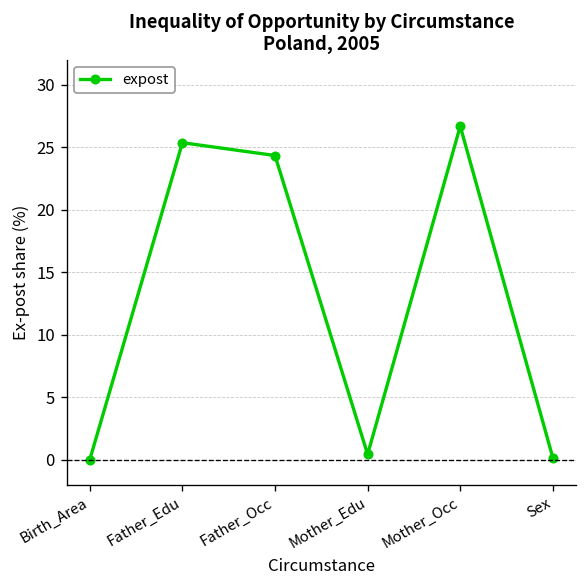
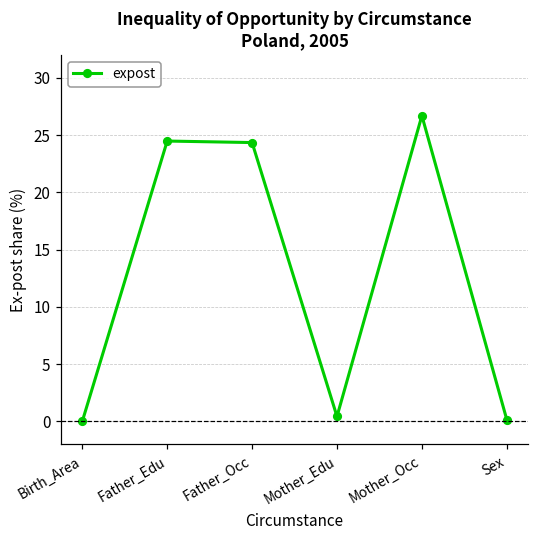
Father_Edu: 25.4 -> 24.5
